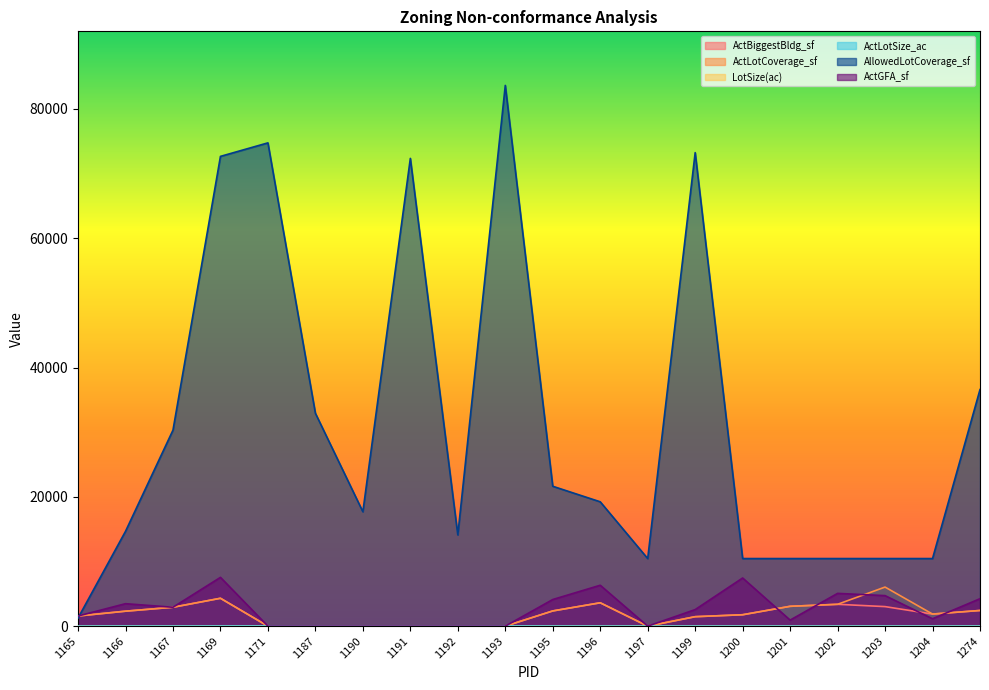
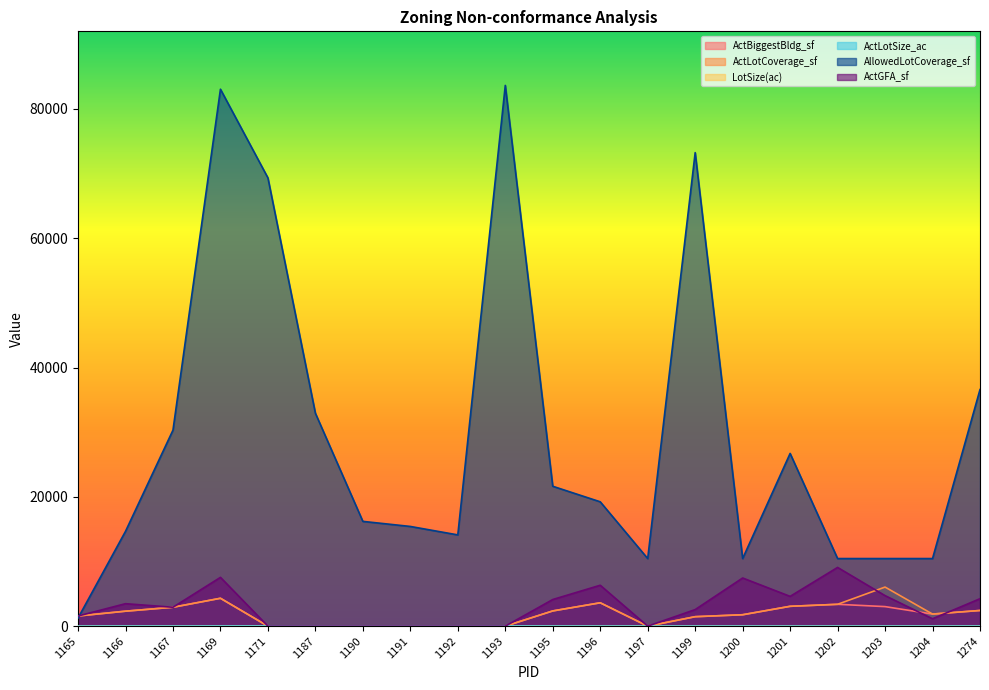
AllowedLotCoverage_sf, 1169: 73000 -> 83000
AllowedLotCoverage_sf, 1171: 75000 -> 69000
AllowedLotCoverage_sf, 1190: 18000 -> 16000
AllowedLotCoverage_sf, 1191: 72000 -> 15000
AllowedLotCoverage_sf, 1201: 10000 -> 27000
ActGFA_sf, 1201: 1000 -> 5000
ActGFA_sf, 1202: 5000 -> 9000
